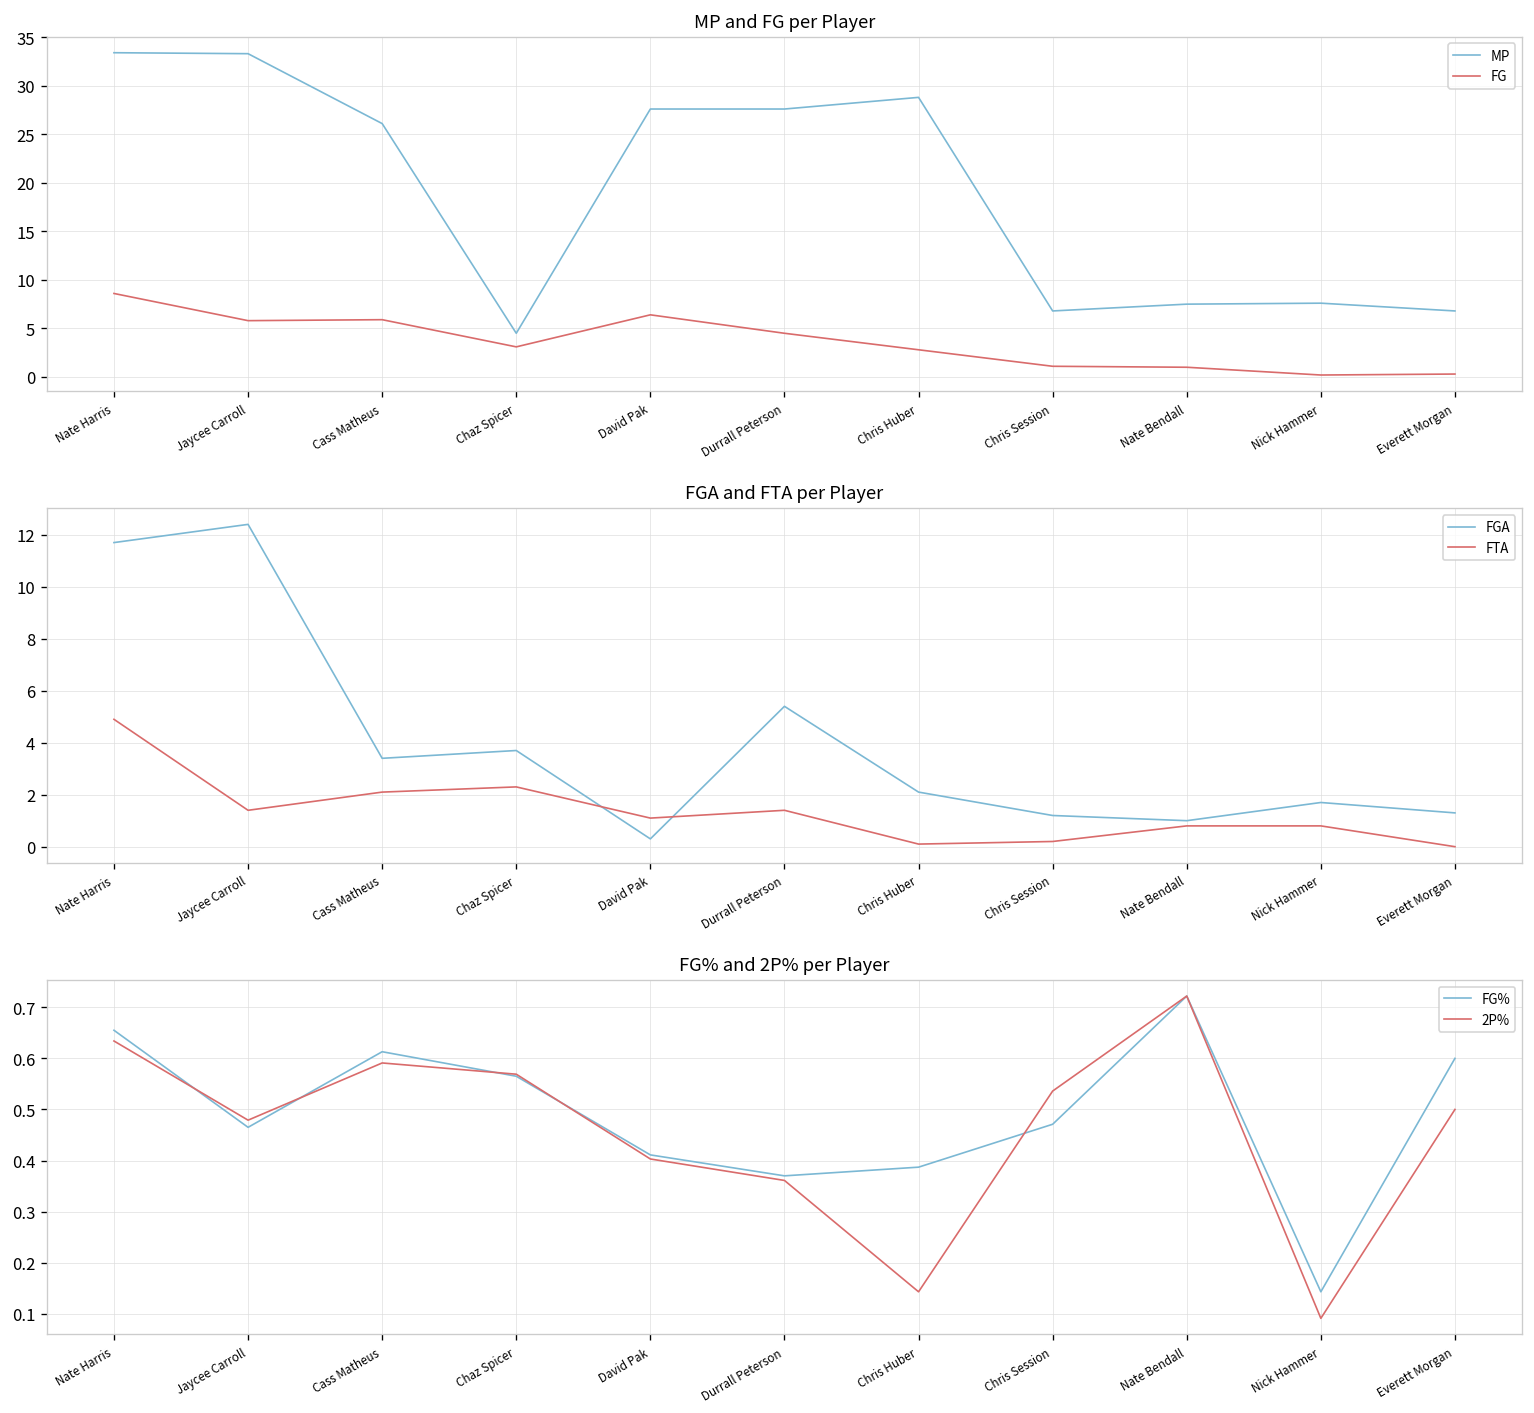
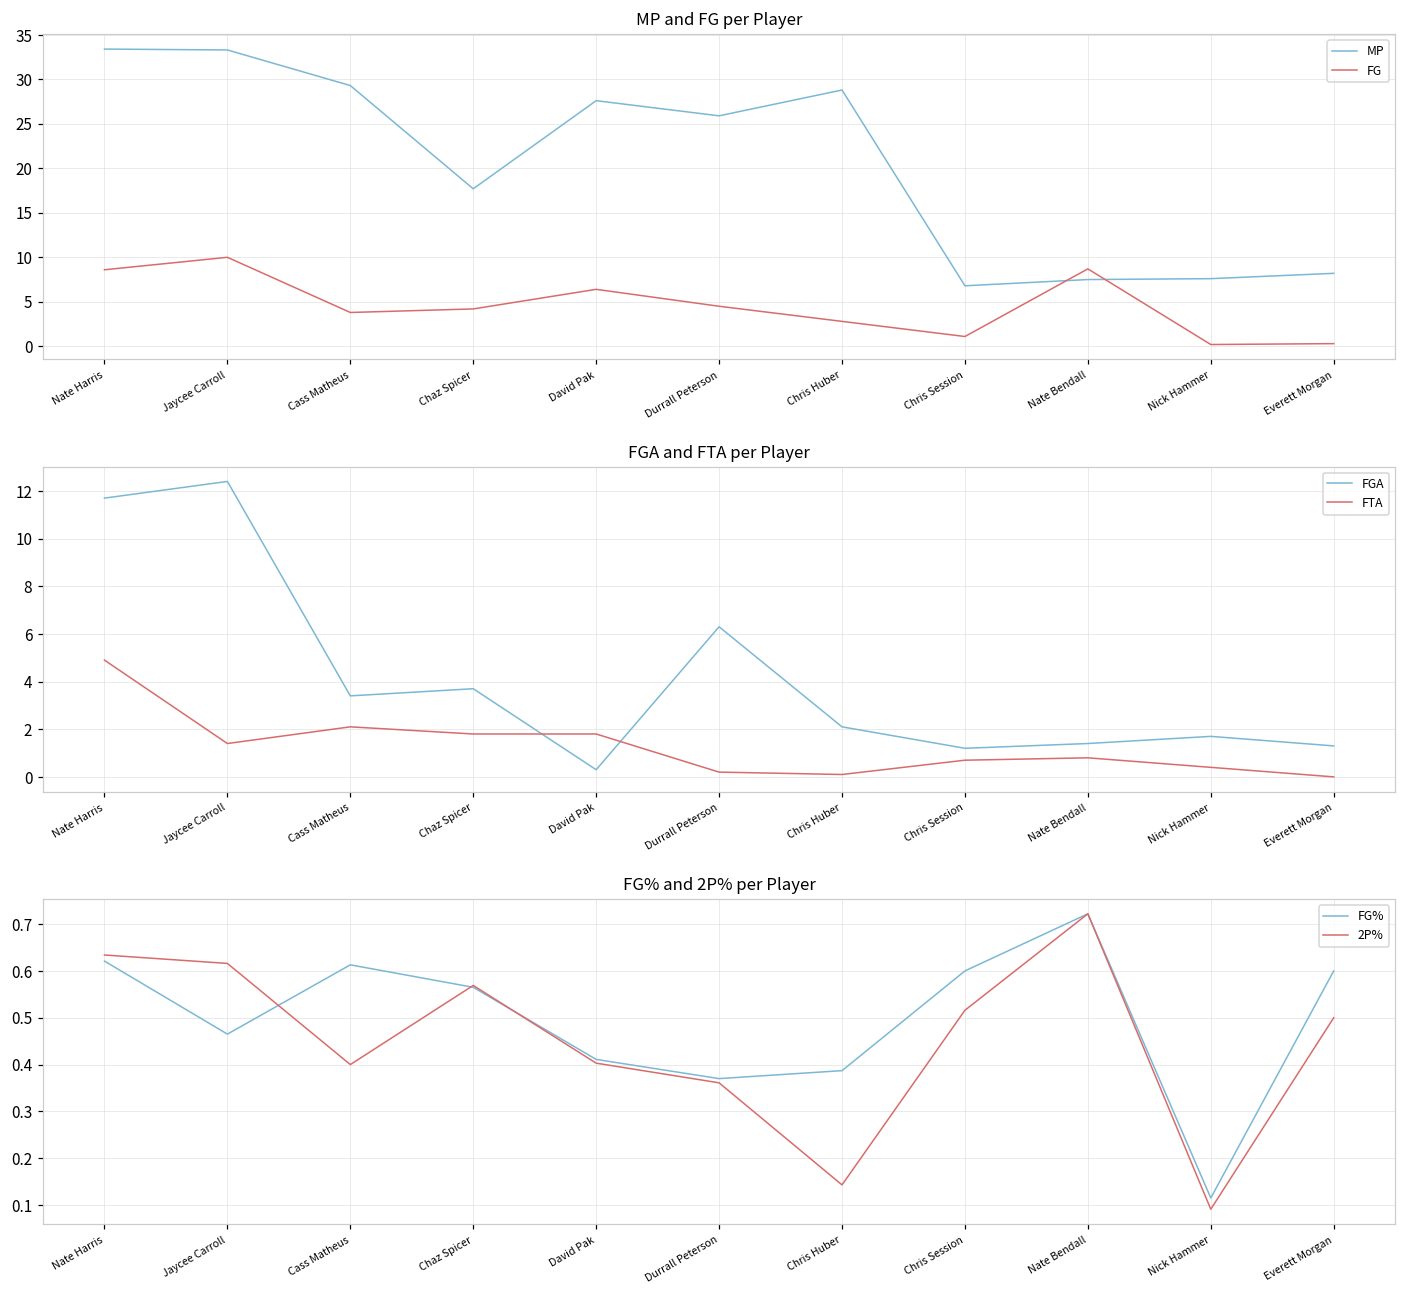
MP and FG per Player, FG, Jaycee Carroll: 6 -> 10
MP and FG per Player, MP, Cass Matheus: 26 -> 29
MP and FG per Player, FG, Cass Matheus: 6 -> 4
MP and FG per Player, MP, Chaz Spicer: 5 -> 18
MP and FG per Player, FG, Chaz Spicer: 3 -> 4
MP and FG per Player, MP, Durrall Peterson: 28 -> 26
MP and FG per Player, FG, Nate Bendall: 1 -> 9
MP and FG per Player, MP, Everett Morgan: 7 -> 8
FGA and FTA per Player, FTA, Chaz Spicer: 2.3 -> 1.8
FGA and FTA per Player, FTA, David Pak: 1.1 -> 1.8
FGA and FTA per Player, FGA, Durrall Peterson: 5.4 -> 6.3
FGA and FTA per Player, FTA, Durrall Peterson: 1.4 -> 0.2
FGA and FTA per Player, FTA, Chris Session: 0.2 -> 0.7
FGA and FTA per Player, FGA, Nate Bendall: 1.0 -> 1.4
FGA and FTA per Player, FTA, Nick Hammer: 0.8 -> 0.4
FG% and 2P% per Player, FG%, Nate Harris: 0.66 -> 0.62
FG% and 2P% per Player, 2P%, Jaycee Carroll: 0.48 -> 0.62
FG% and 2P% per Player, 2P%, Cass Matheus: 0.59 -> 0.40
FG% and 2P% per Player, FG%, Chris Session: 0.47 -> 0.60
FG% and 2P% per Player, 2P%, Chris Session: 0.54 -> 0.52
FG% and 2P% per Player, FG%, Nick Hammer: 0.14 -> 0.12
